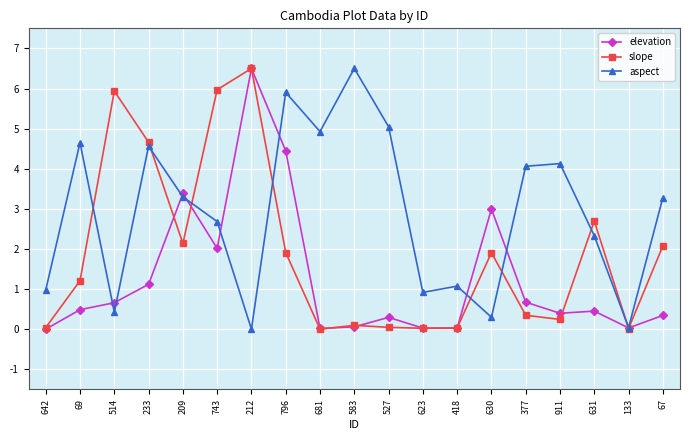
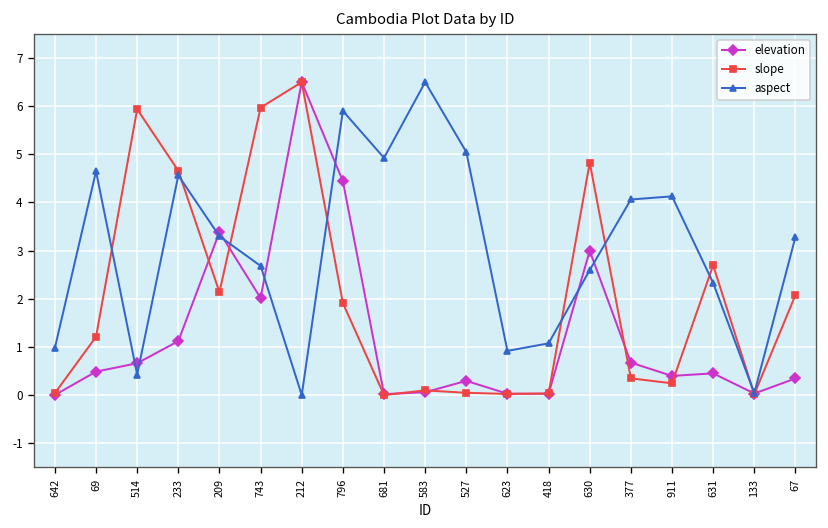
slope, 630: 1.9 -> 4.8
aspect, 630: 0.3 -> 2.6
